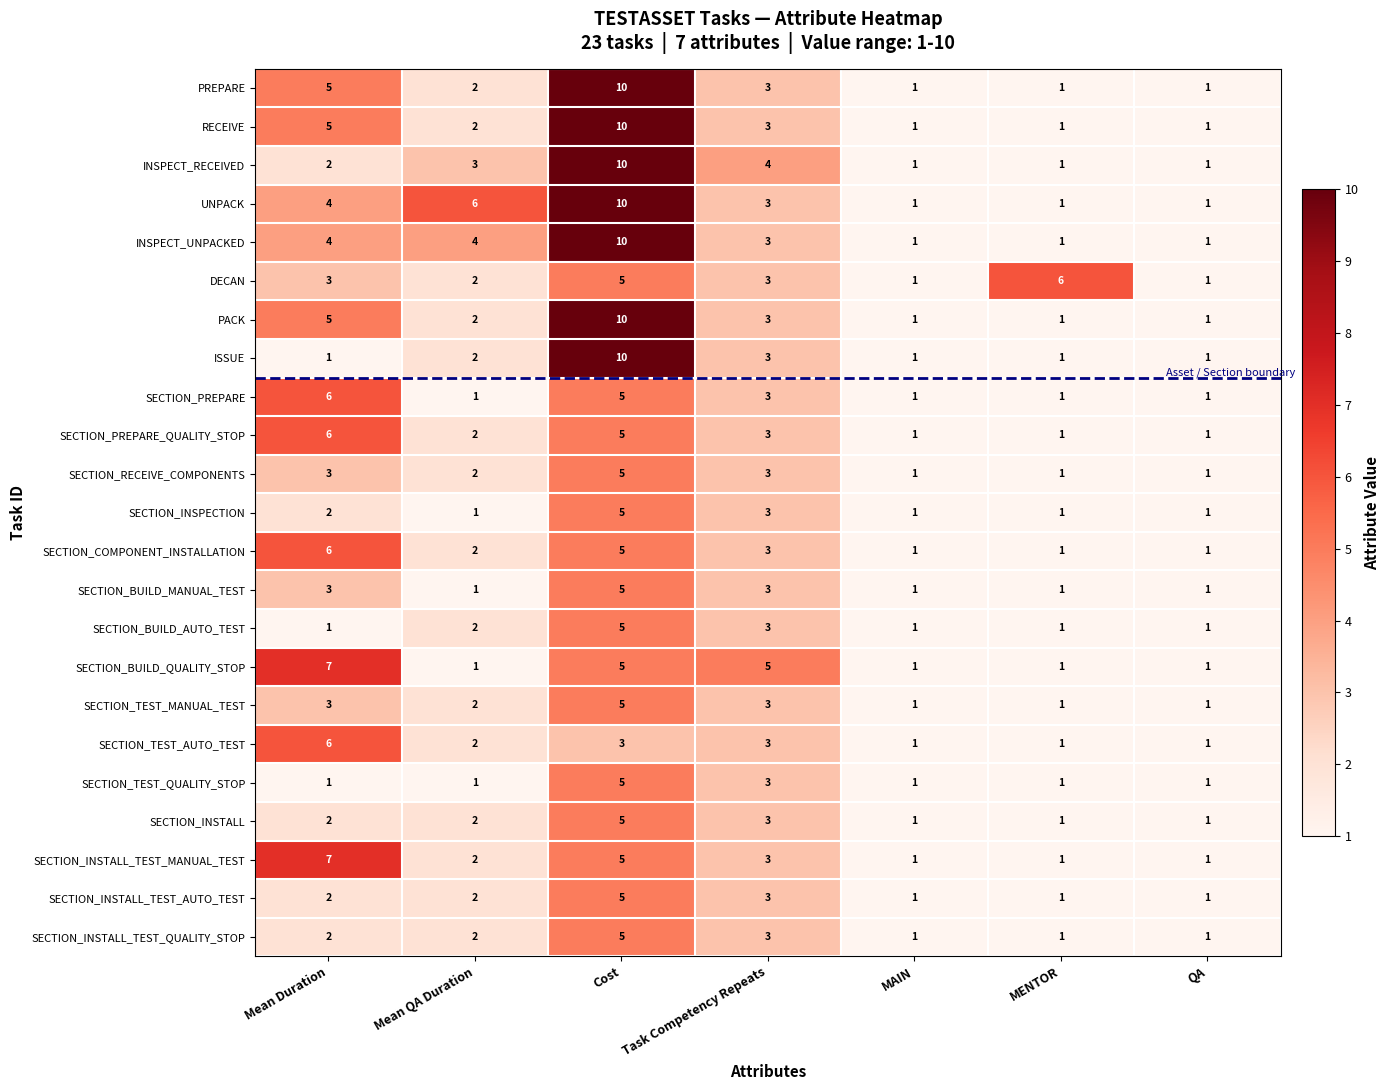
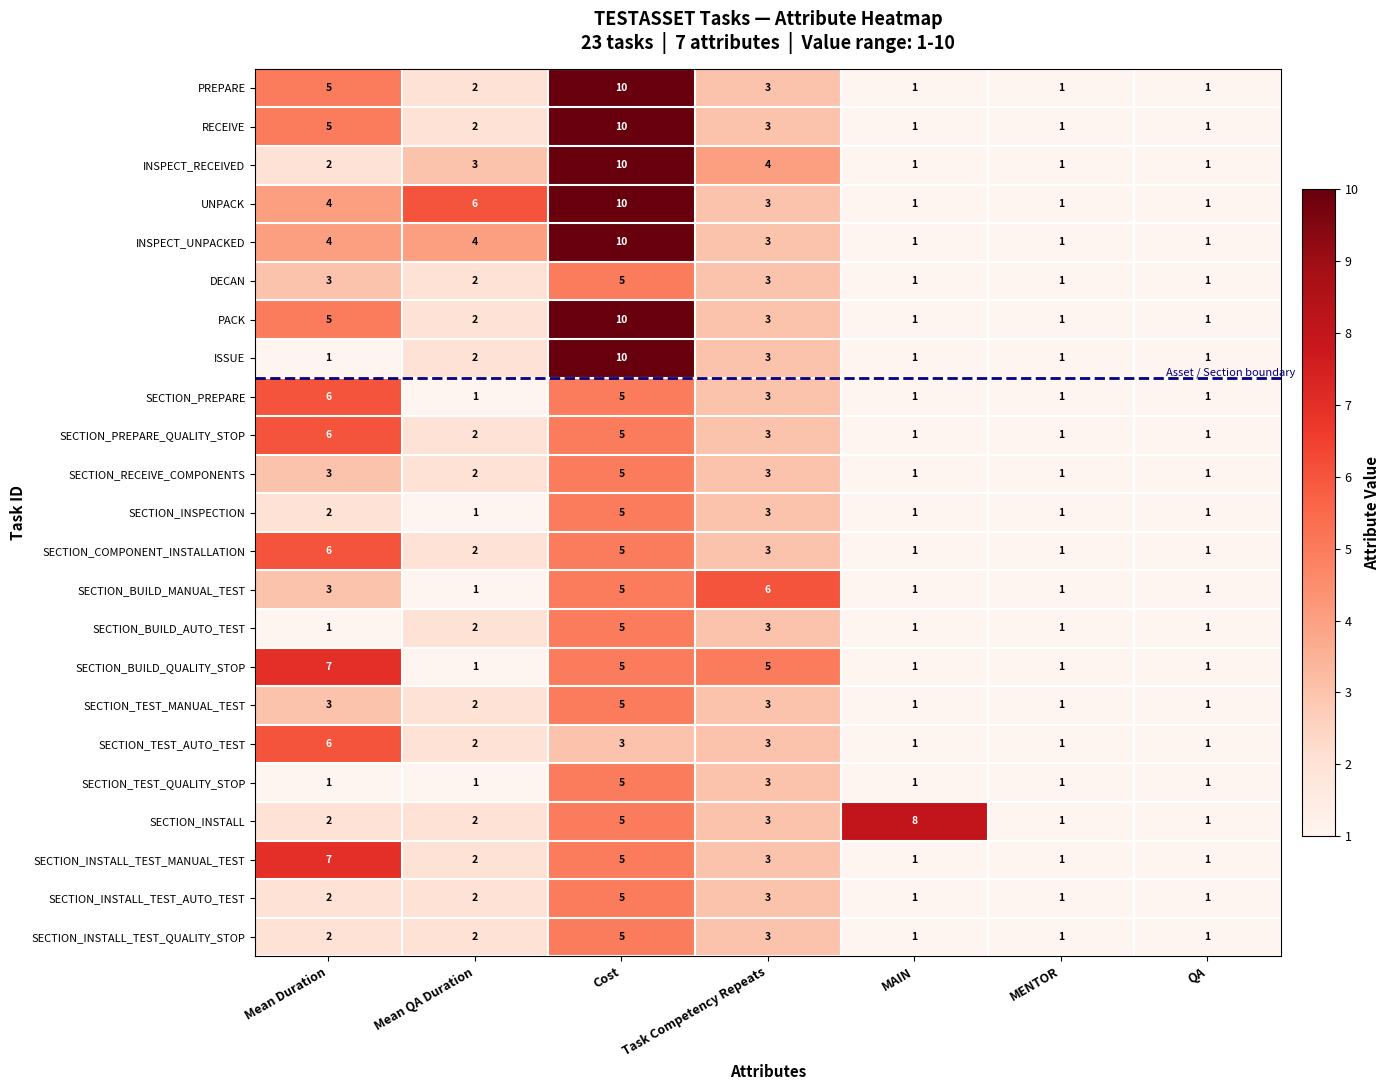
DECAN, MENTOR: 6 -> 1
SECTION_BUILD_MANUAL_TEST, Task Competency Repeats: 3 -> 6
SECTION_INSTALL, MAIN: 1 -> 8
